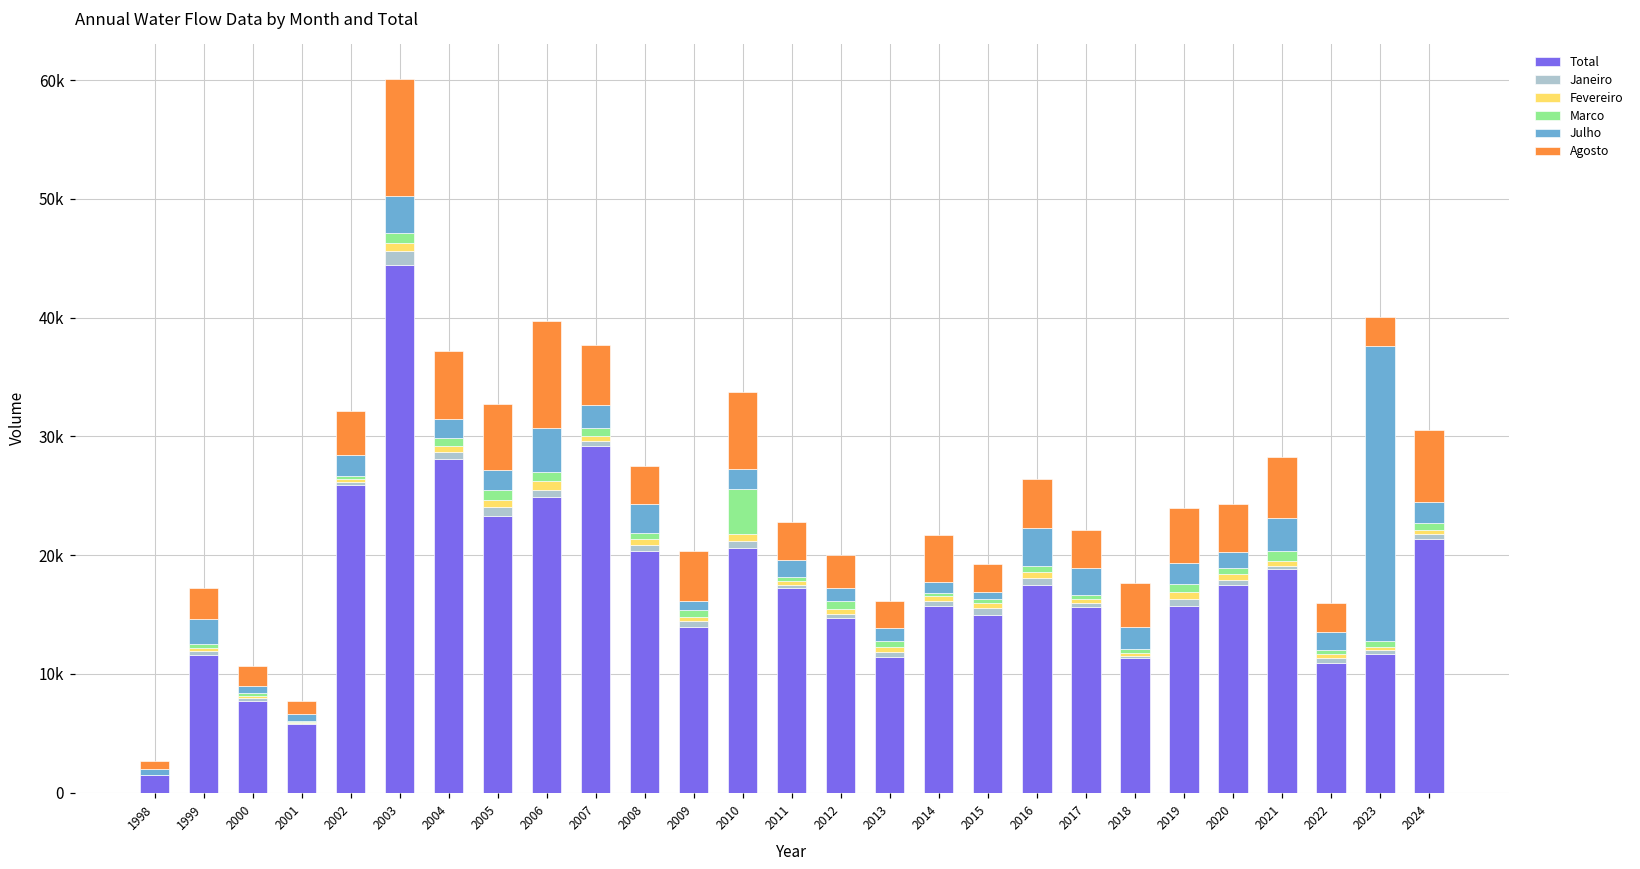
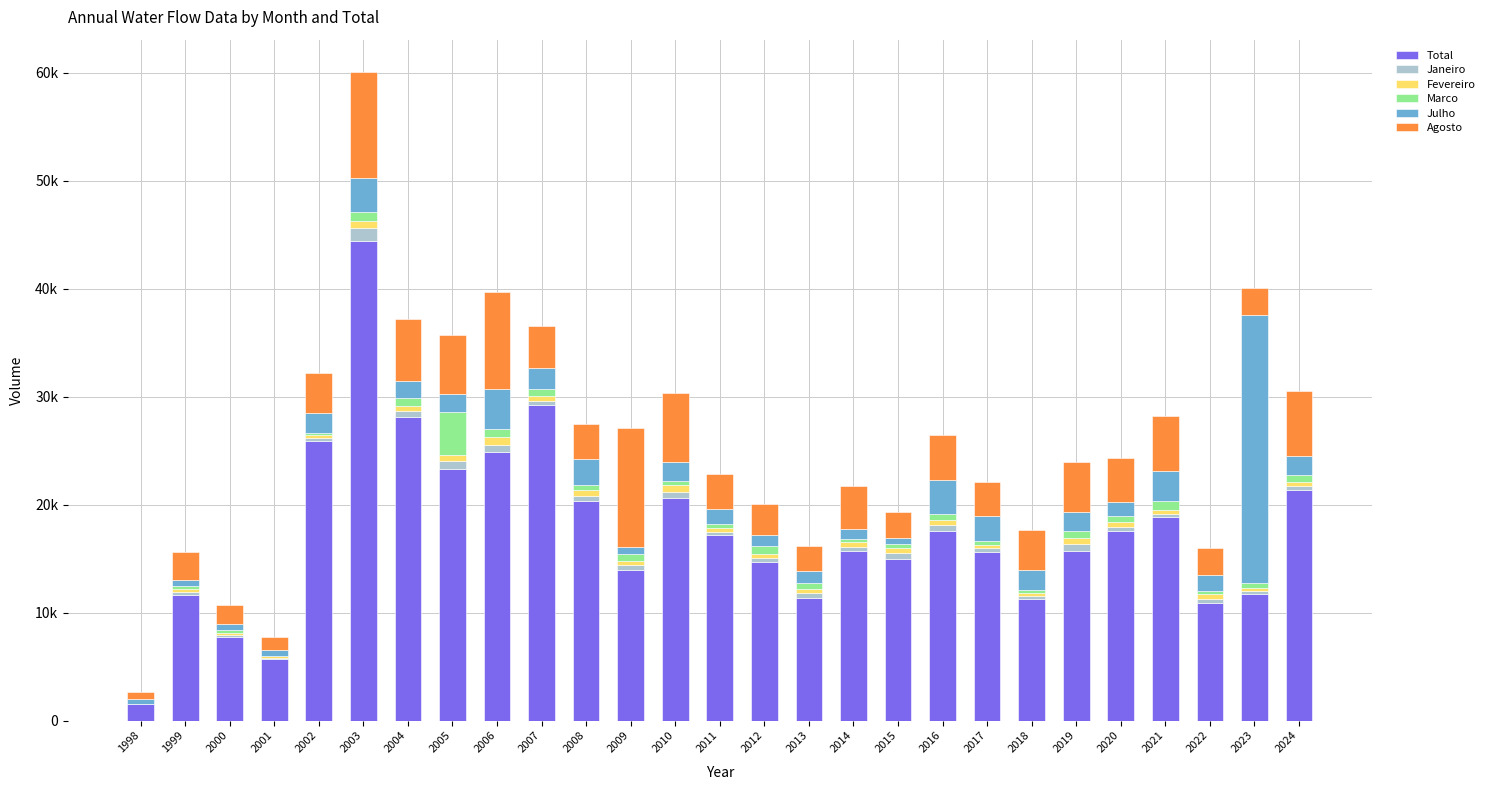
Julho, 1999: 2200 -> 600
Marco, 2005: 900 -> 3900
Agosto, 2007: 5100 -> 3900
Agosto, 2009: 4200 -> 11000
Marco, 2010: 3800 -> 400
